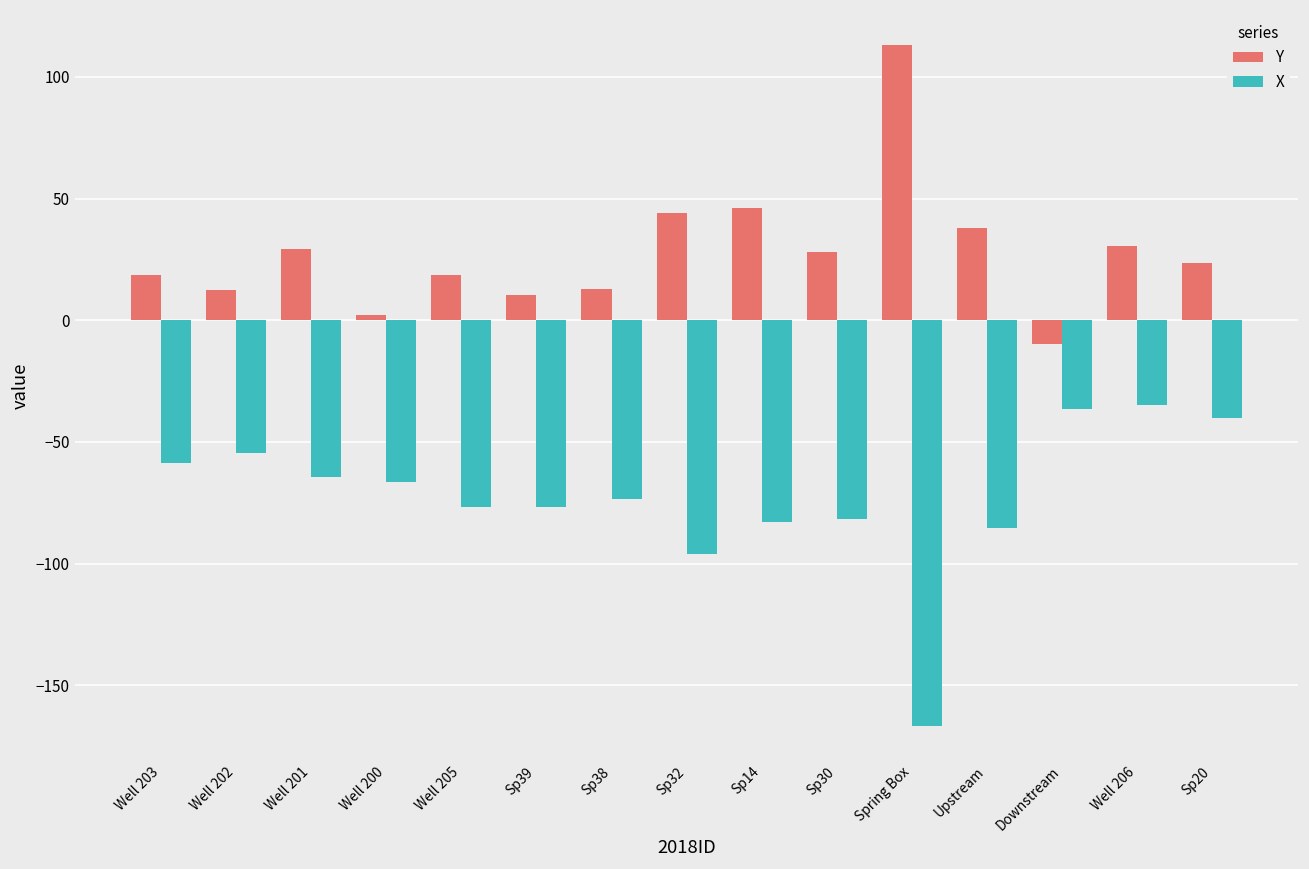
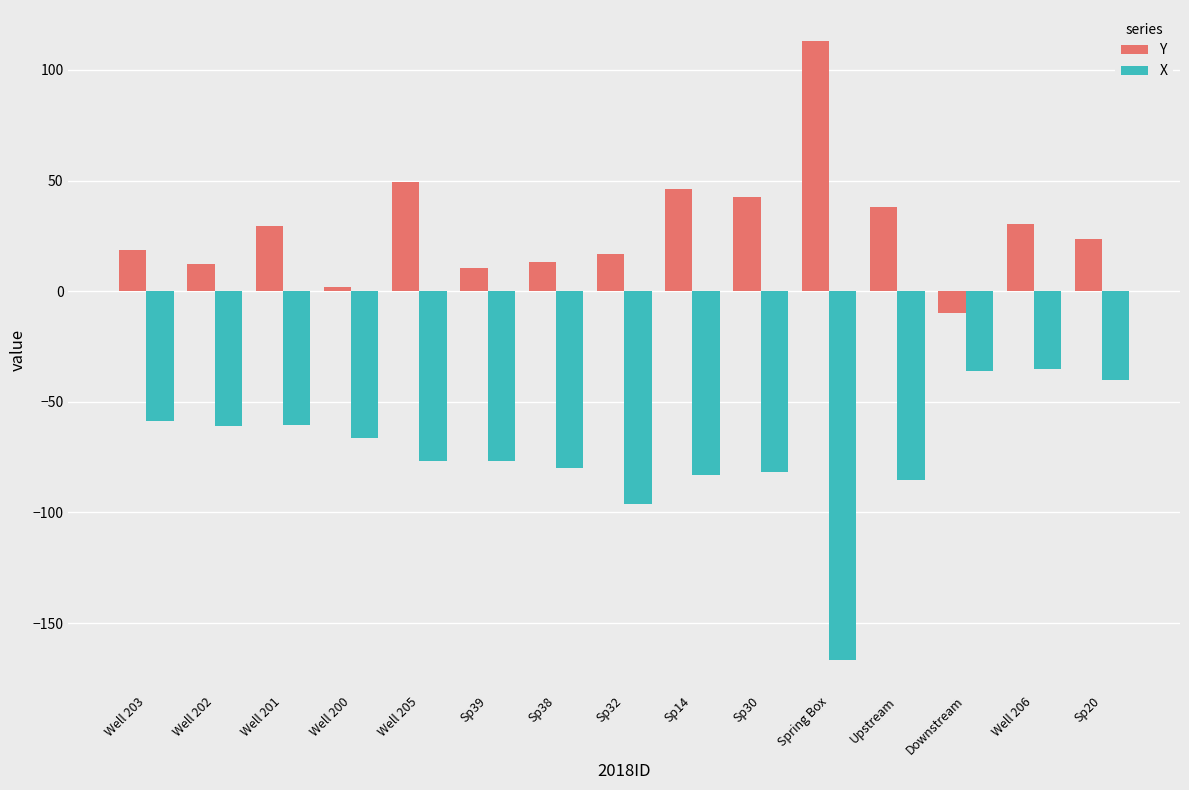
X, Well 202: -54 -> -61
X, Well 201: -64 -> -60
Y, Well 205: 19 -> 49
X, Sp38: -73 -> -80
Y, Sp32: 44 -> 17
Y, Sp30: 28 -> 43
